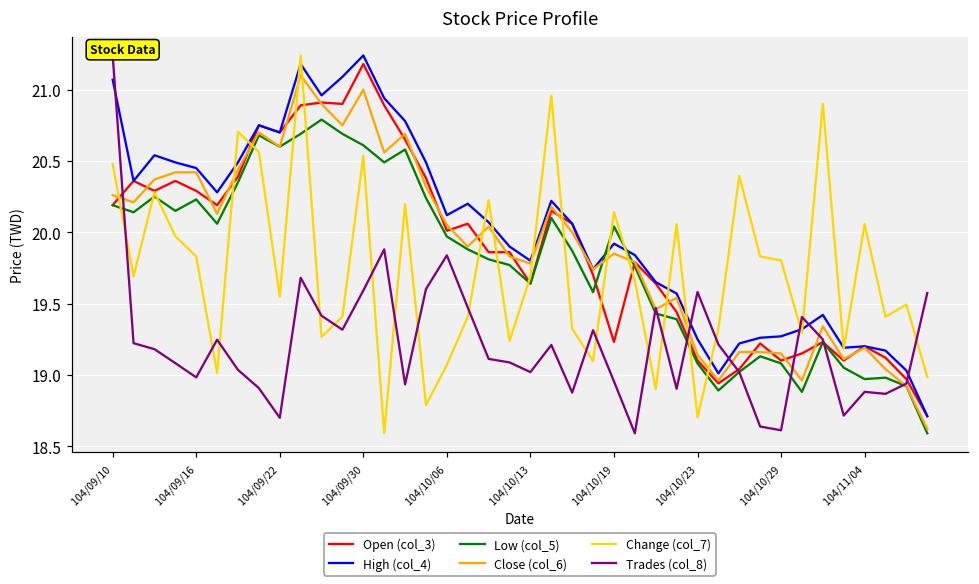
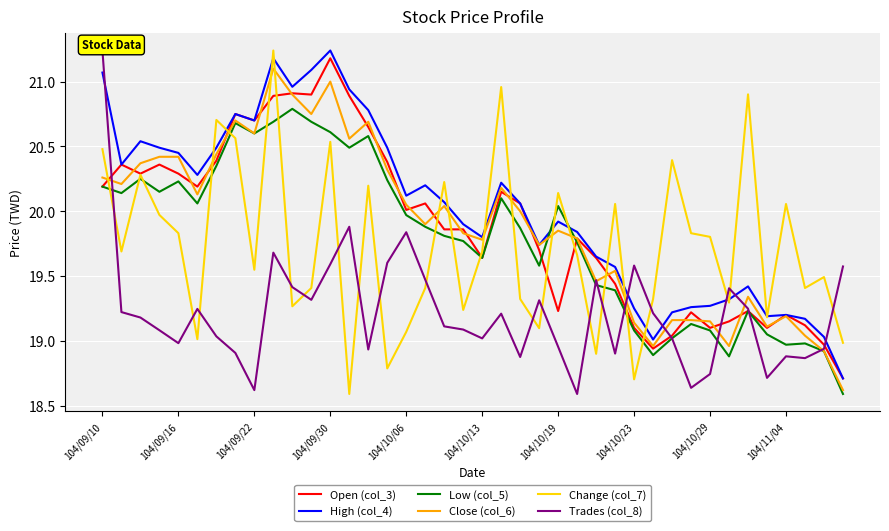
Trades (col_8), 104/09/22: 18.70 -> 18.62
Trades (col_8), 104/10/29: 18.61 -> 18.74
